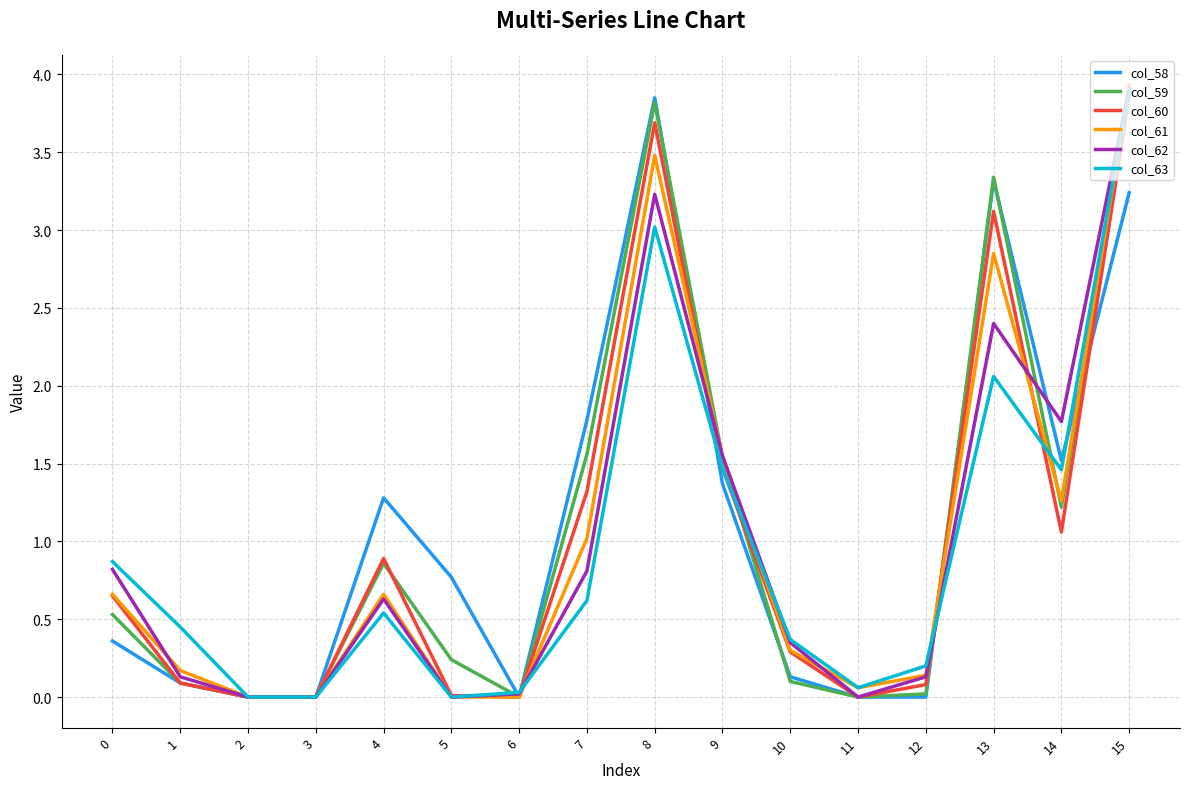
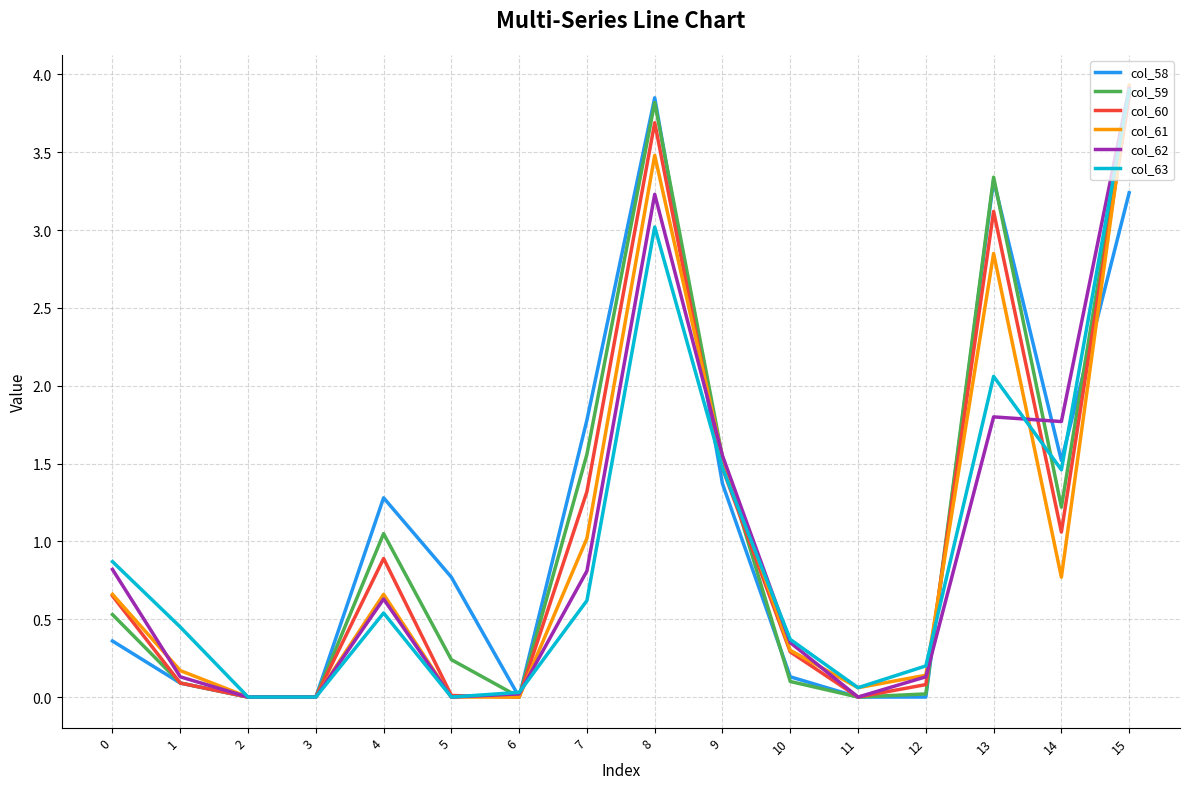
col_59, 4: 0.86 -> 1.05
col_62, 13: 2.4 -> 1.8
col_61, 14: 1.26 -> 0.77
